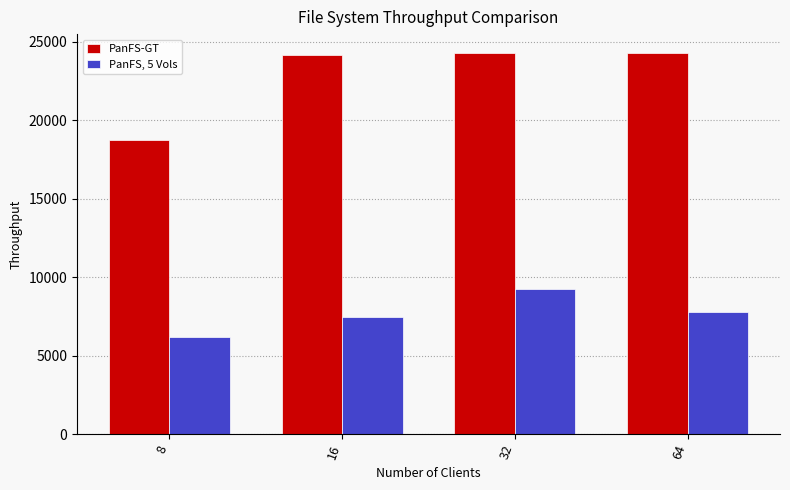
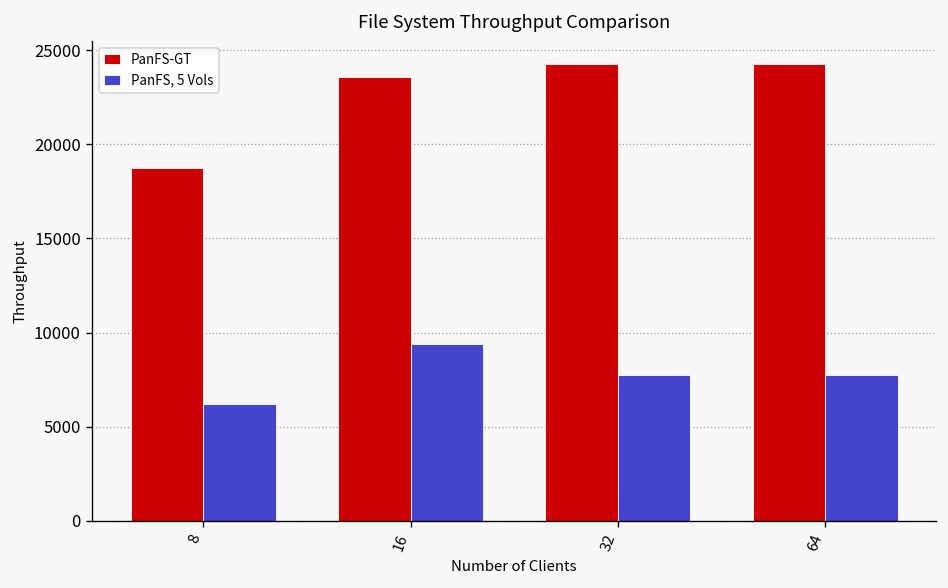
PanFS-GT, 16: 24200 -> 23600
PanFS, 5 Vols, 16: 7500 -> 9400
PanFS, 5 Vols, 32: 9300 -> 7700
